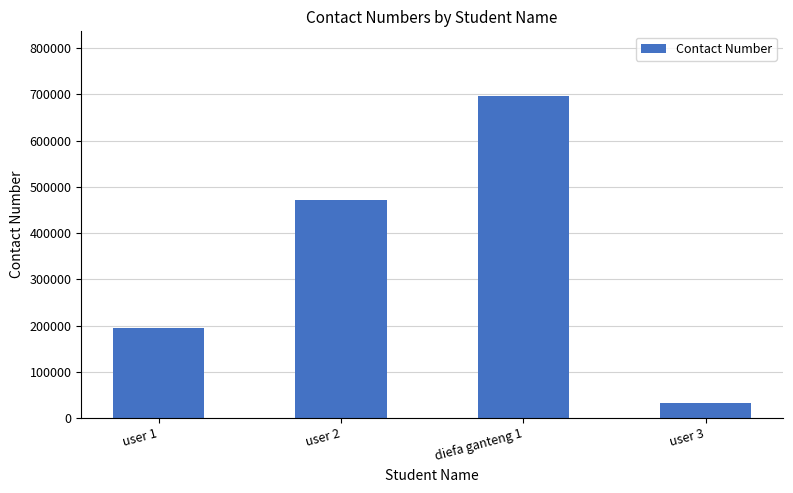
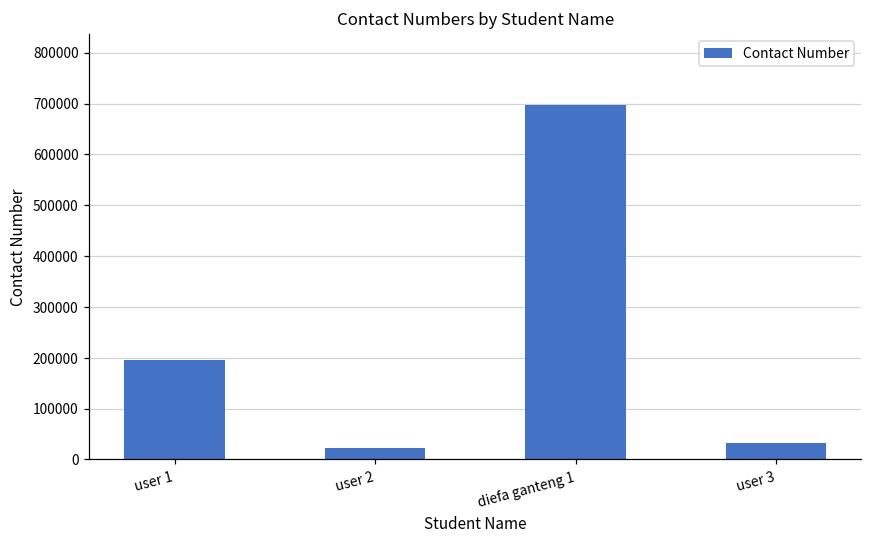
user 2: 470000 -> 20000
